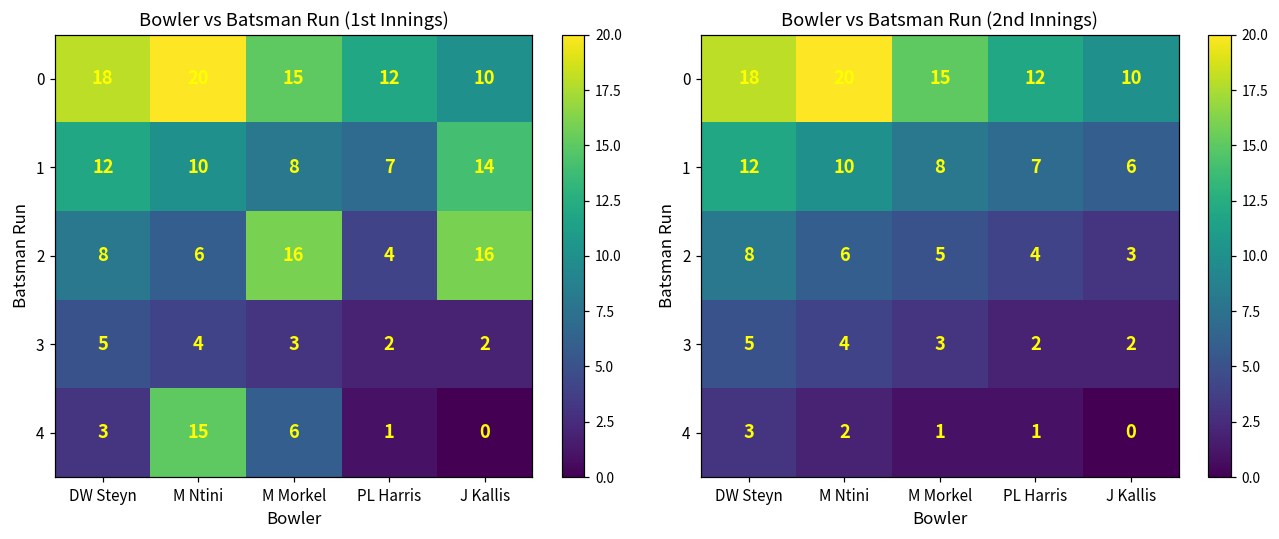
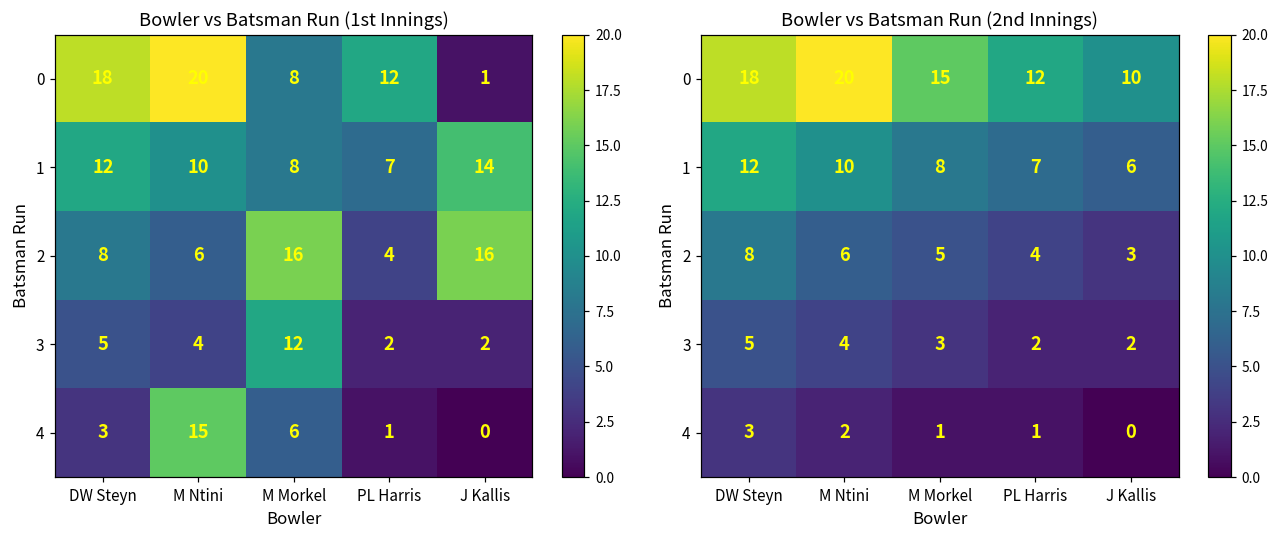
Bowler vs Batsman Run (1st Innings), 0, M Morkel: 15 -> 8
Bowler vs Batsman Run (1st Innings), 0, J Kallis: 10 -> 1
Bowler vs Batsman Run (1st Innings), 3, M Morkel: 3 -> 12
